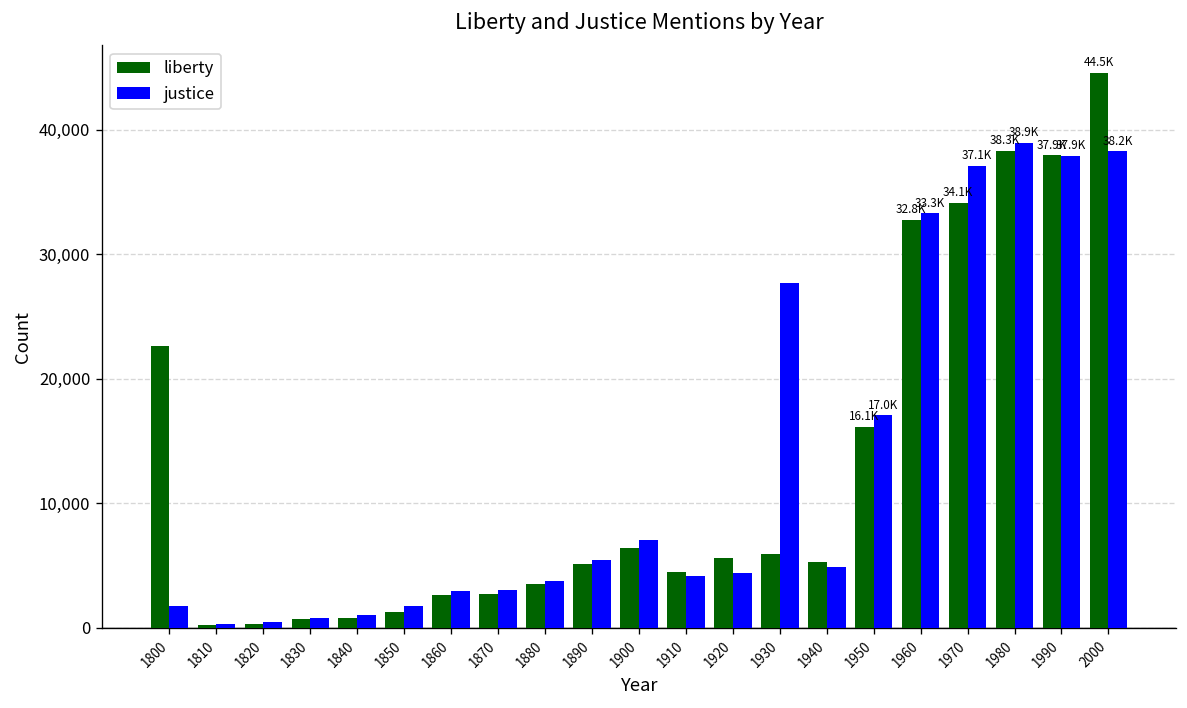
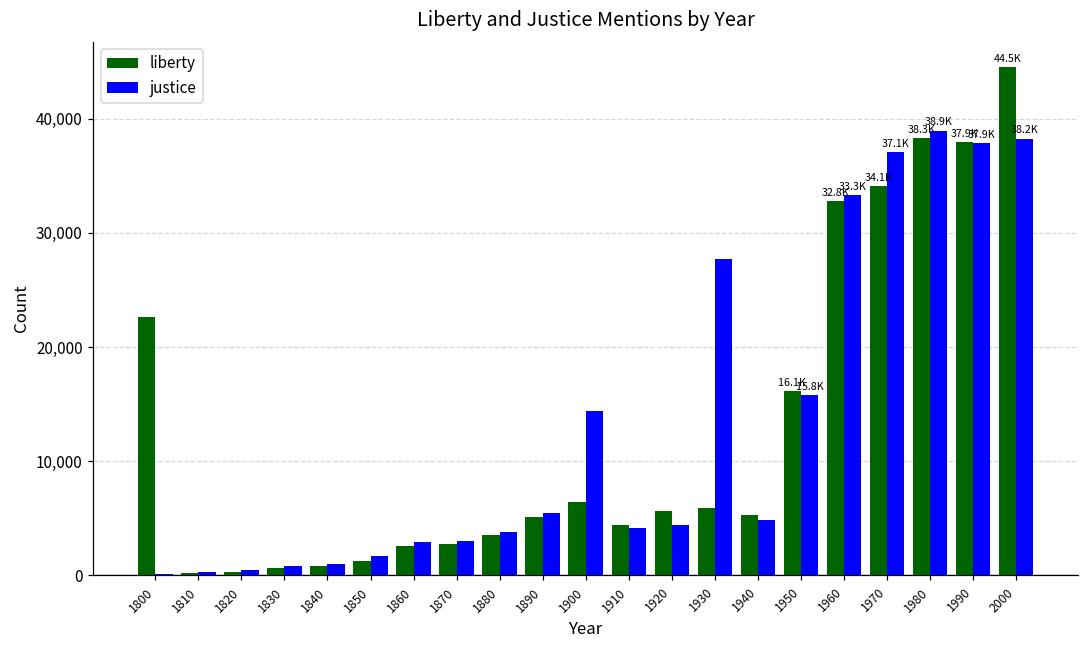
justice, 1800: 1,700 -> 100
justice, 1900: 7,000 -> 14,400
justice, 1950: 17.0K -> 15.8K
